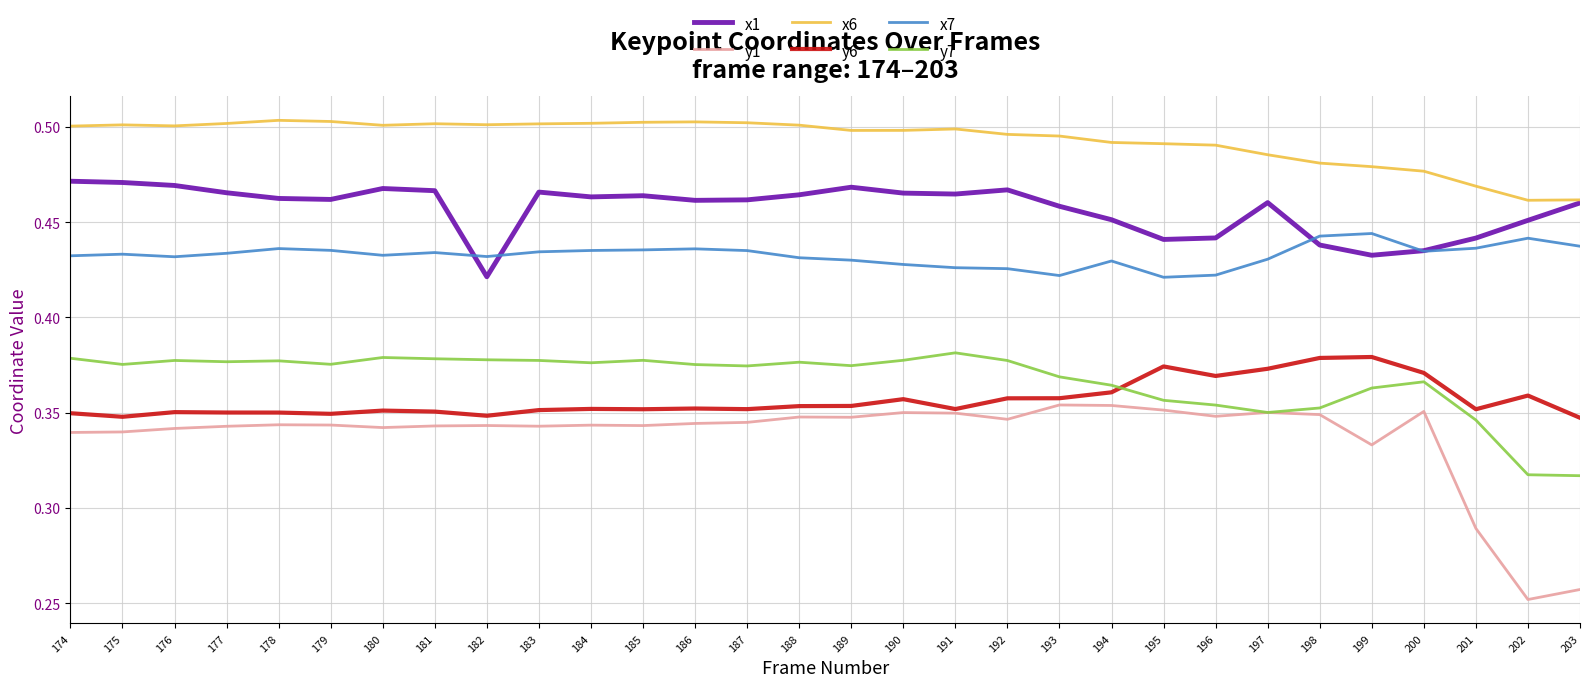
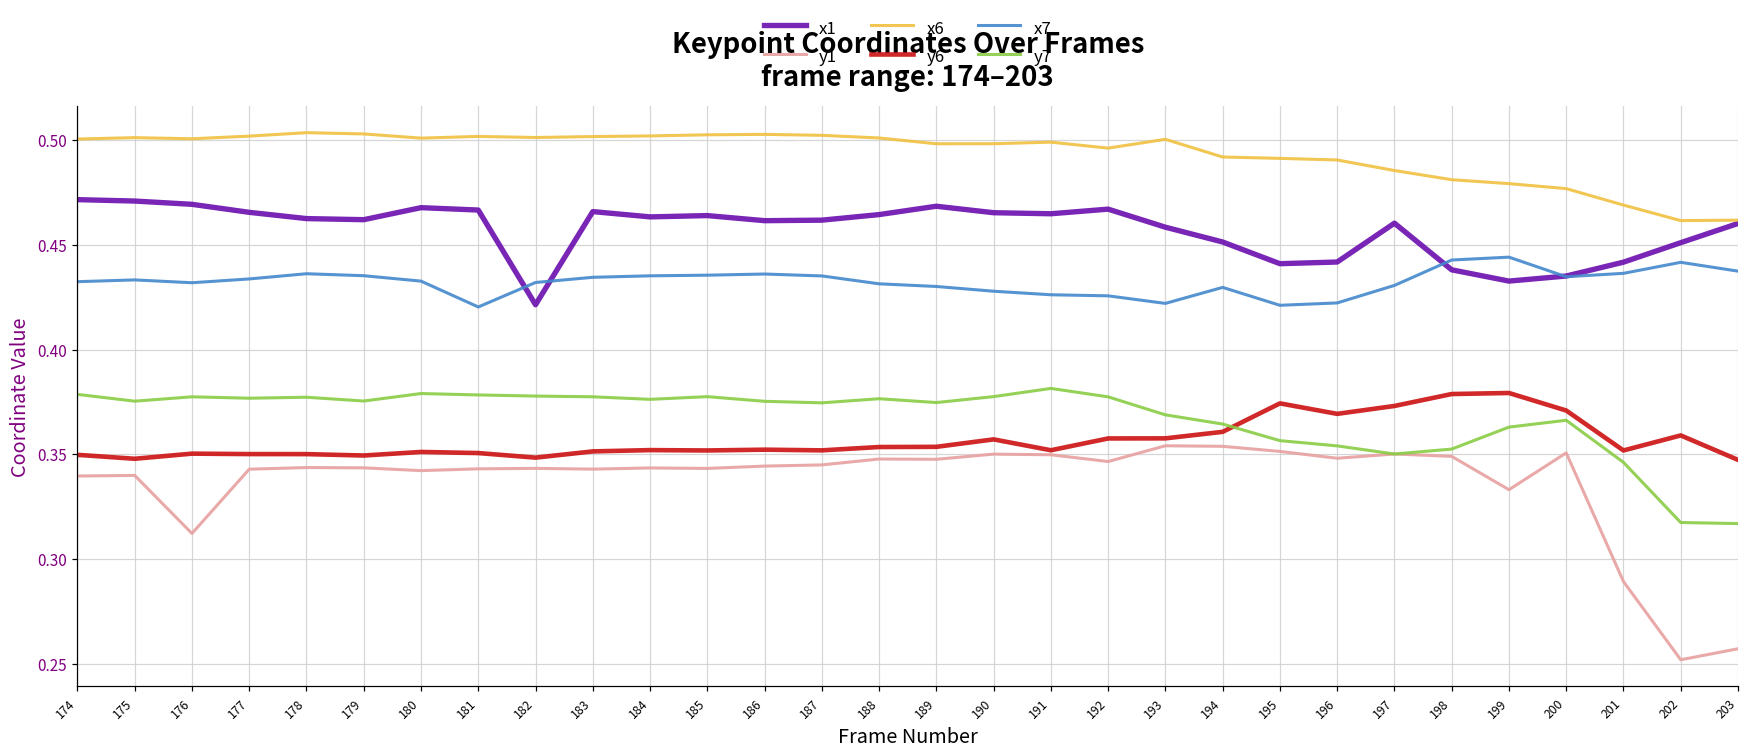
y1, 176: 0.342 -> 0.312
x7, 181: 0.434 -> 0.420
x6, 193: 0.495 -> 0.500
